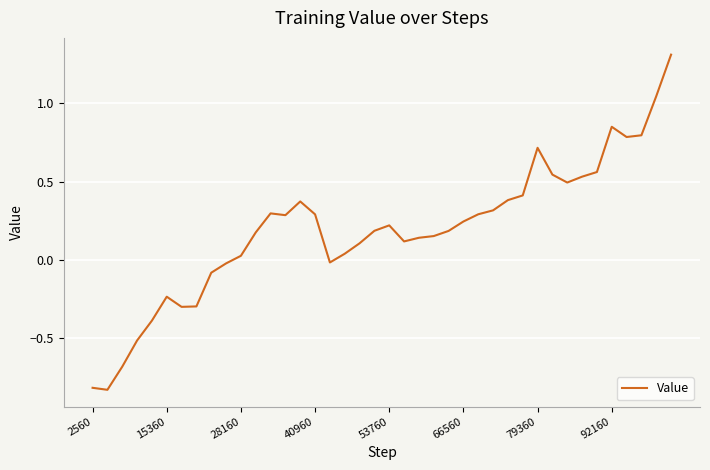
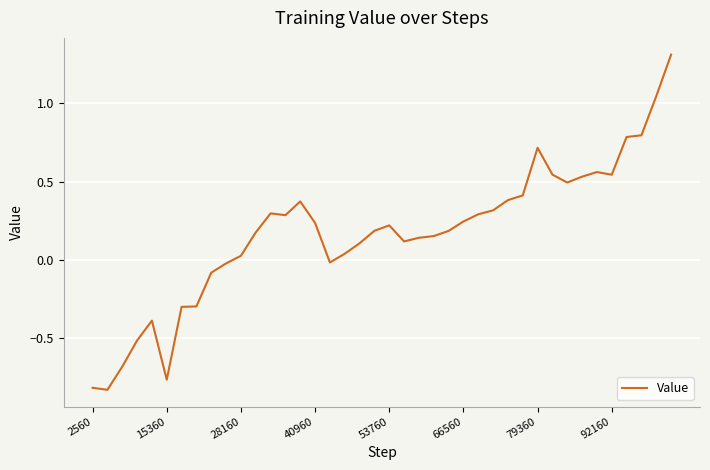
15360: -0.24 -> -0.77
40960: 0.29 -> 0.23
92160: 0.85 -> 0.54
